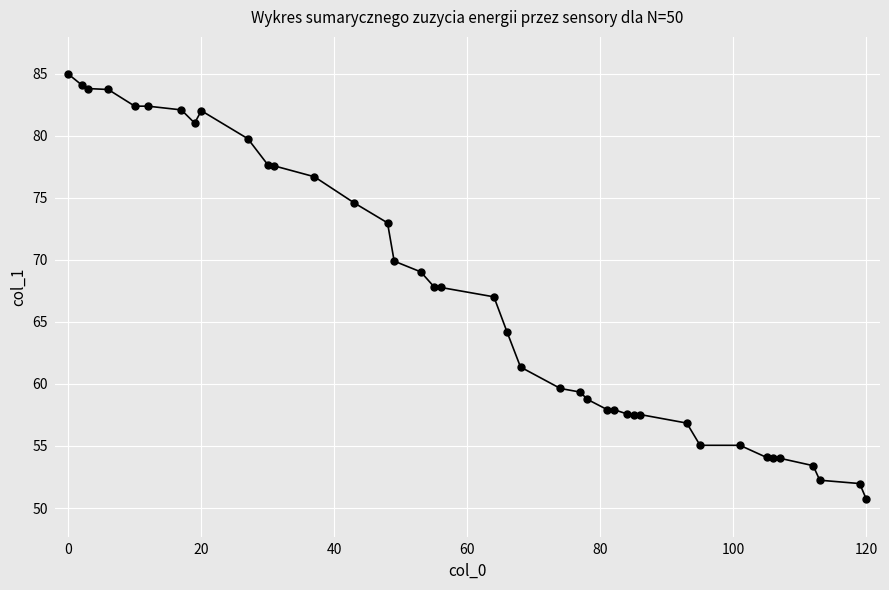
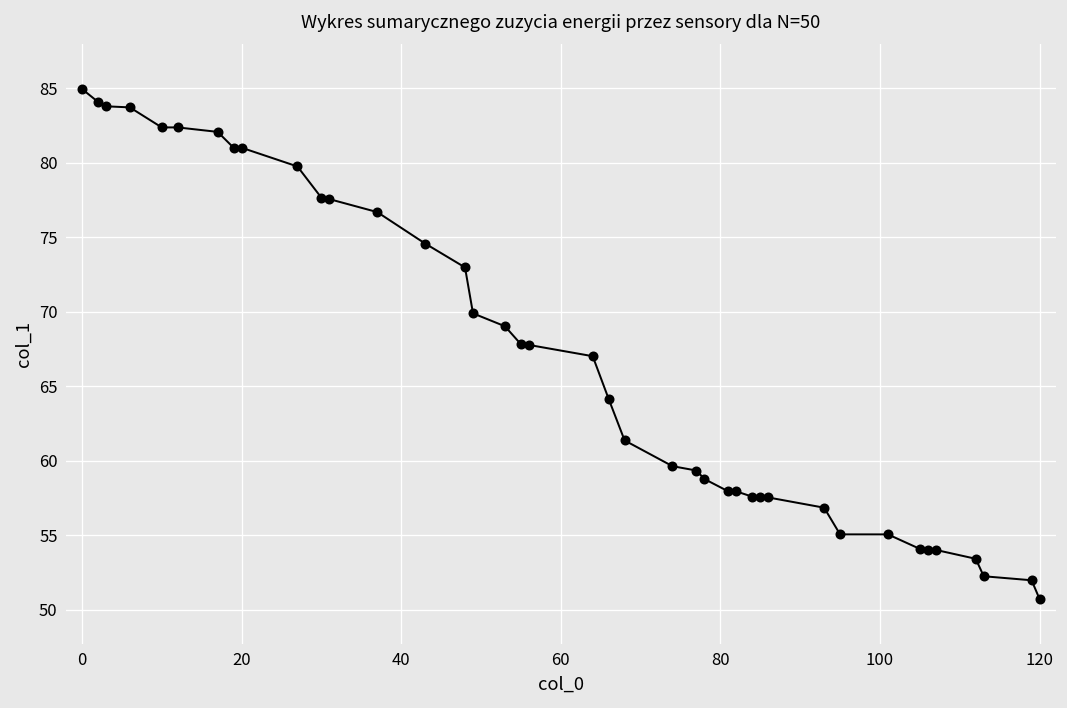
20: 82.0 -> 81.0
